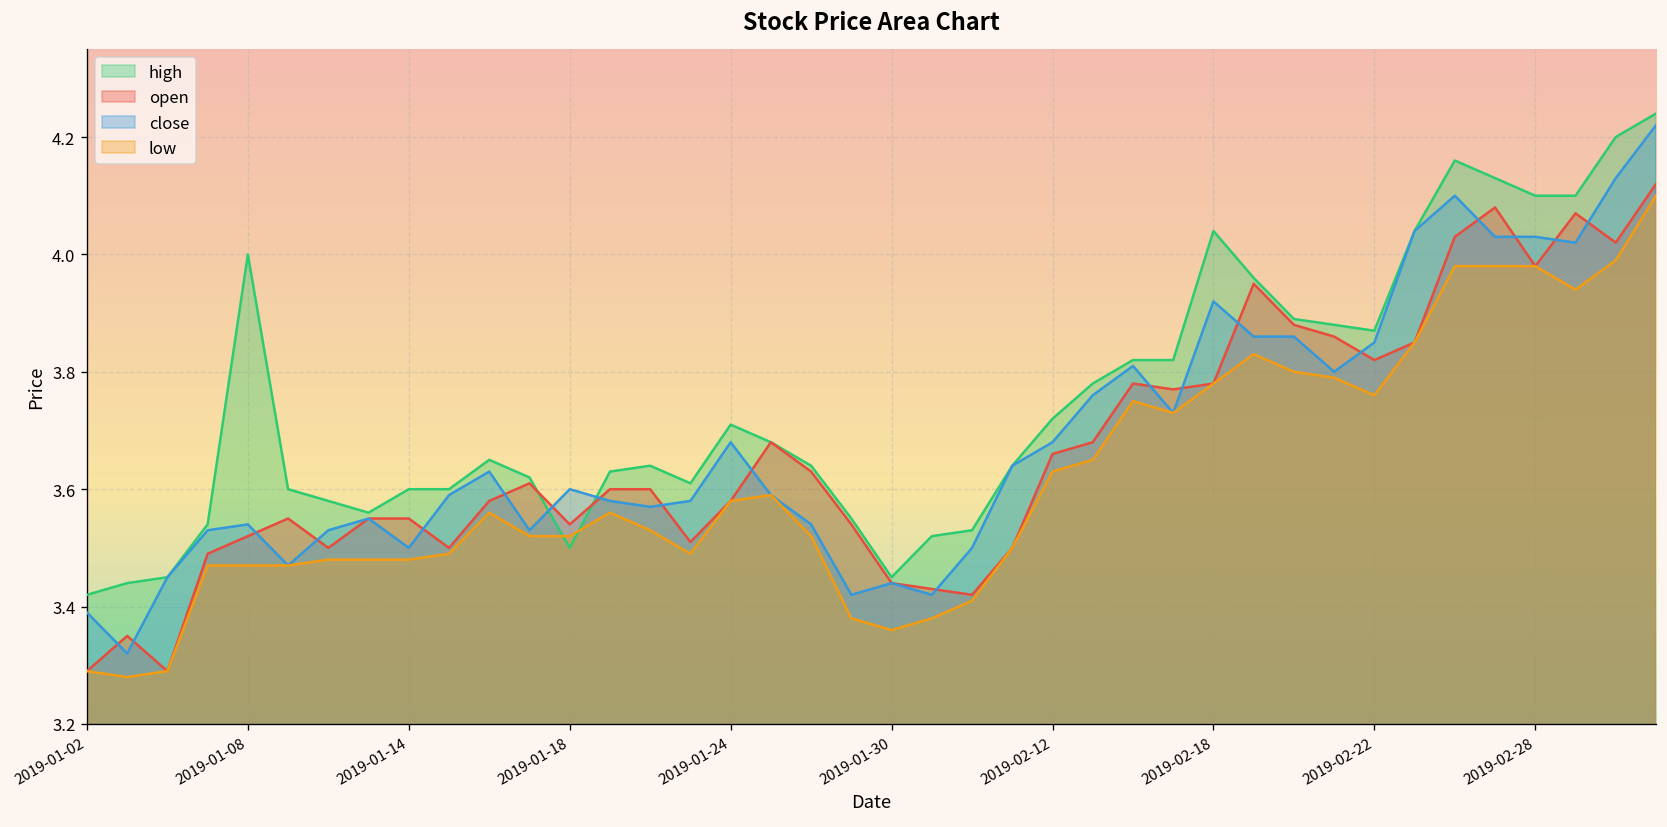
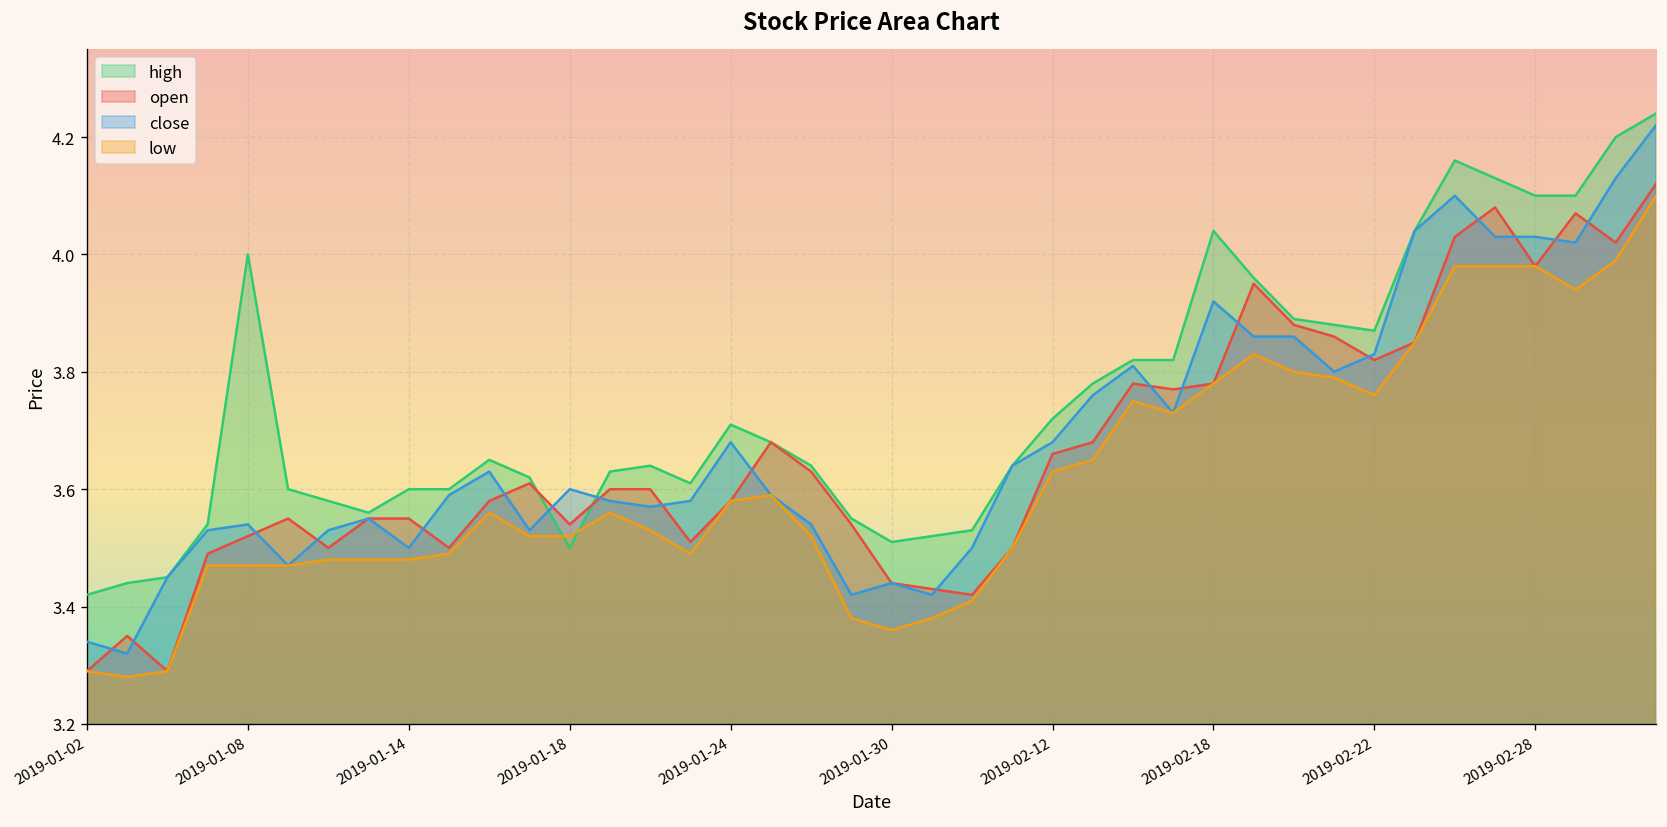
close, 2019-01-02: 3.39 -> 3.34
high, 2019-01-30: 3.45 -> 3.51
close, 2019-02-22: 3.85 -> 3.83
